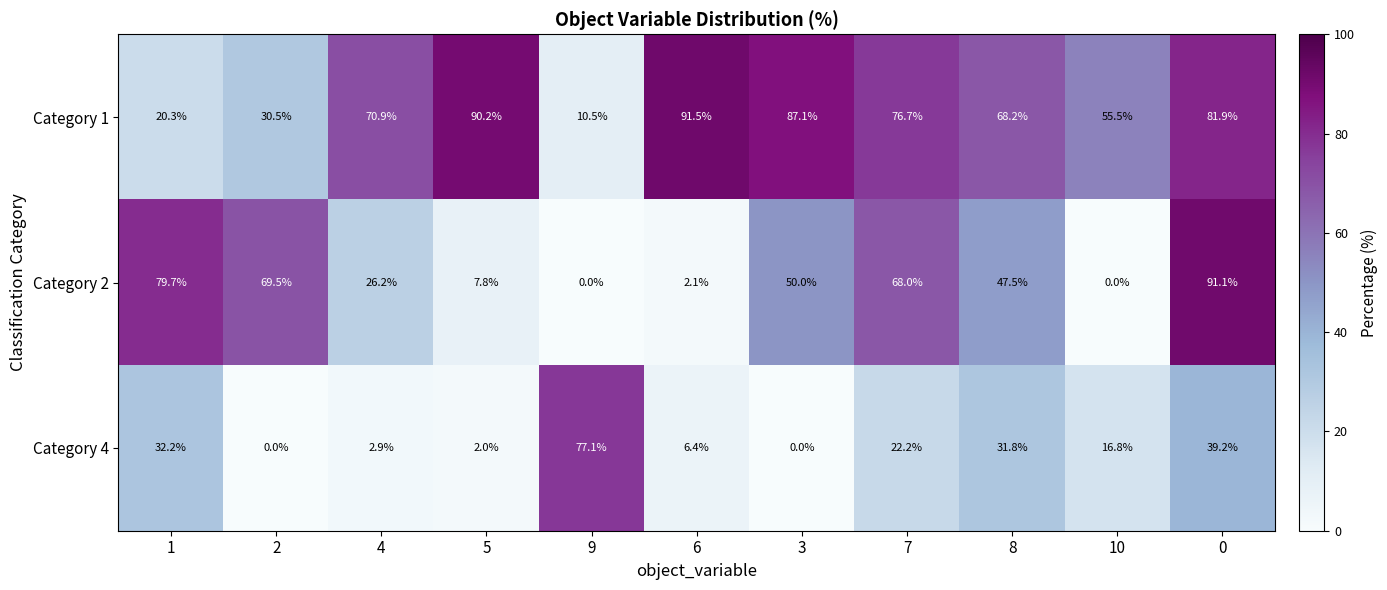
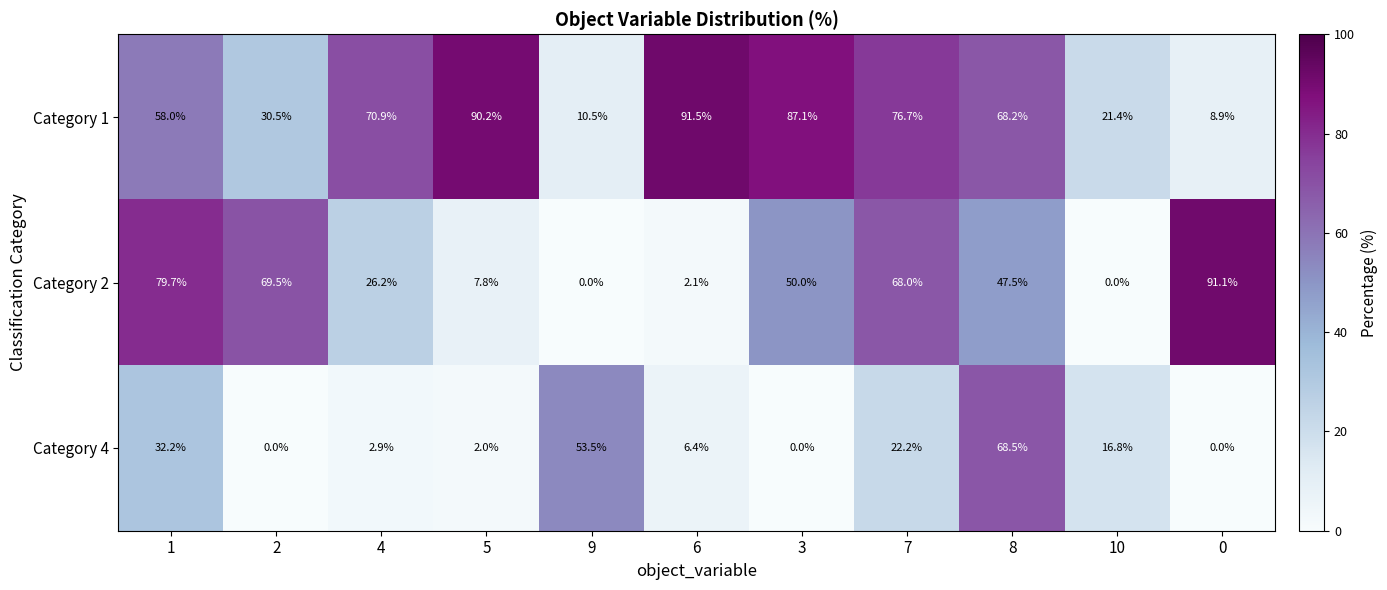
Category 1, 1: 20.3% -> 58.0%
Category 1, 10: 55.5% -> 21.4%
Category 1, 0: 81.9% -> 8.9%
Category 4, 9: 77.1% -> 53.5%
Category 4, 8: 31.8% -> 68.5%
Category 4, 0: 39.2% -> 0.0%
